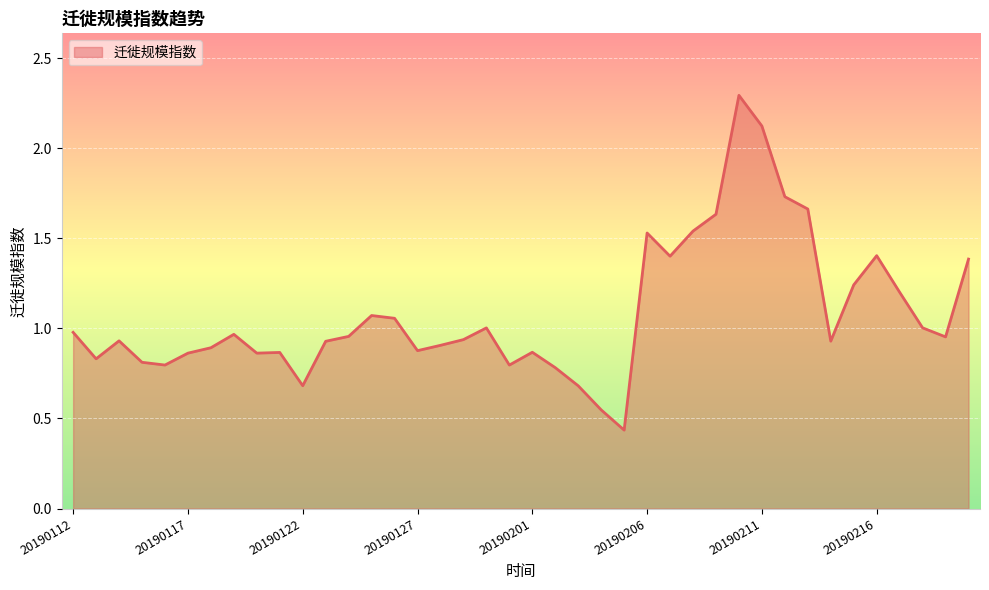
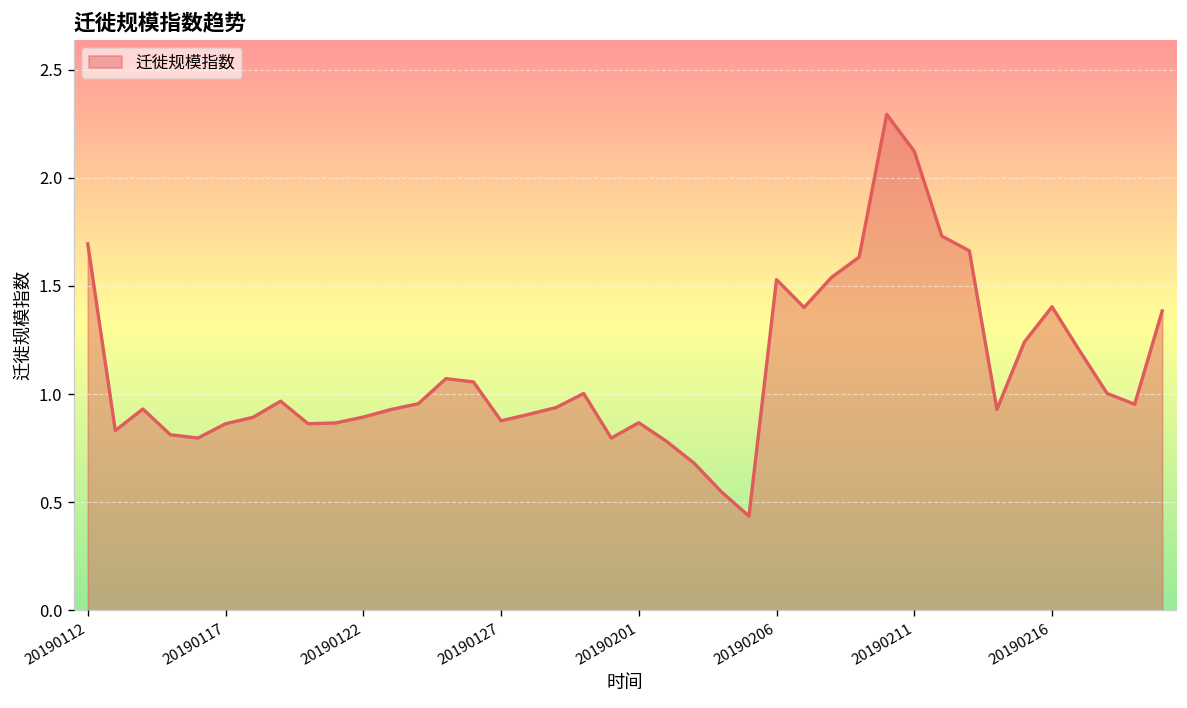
20190112: 0.98 -> 1.69
20190122: 0.68 -> 0.89
